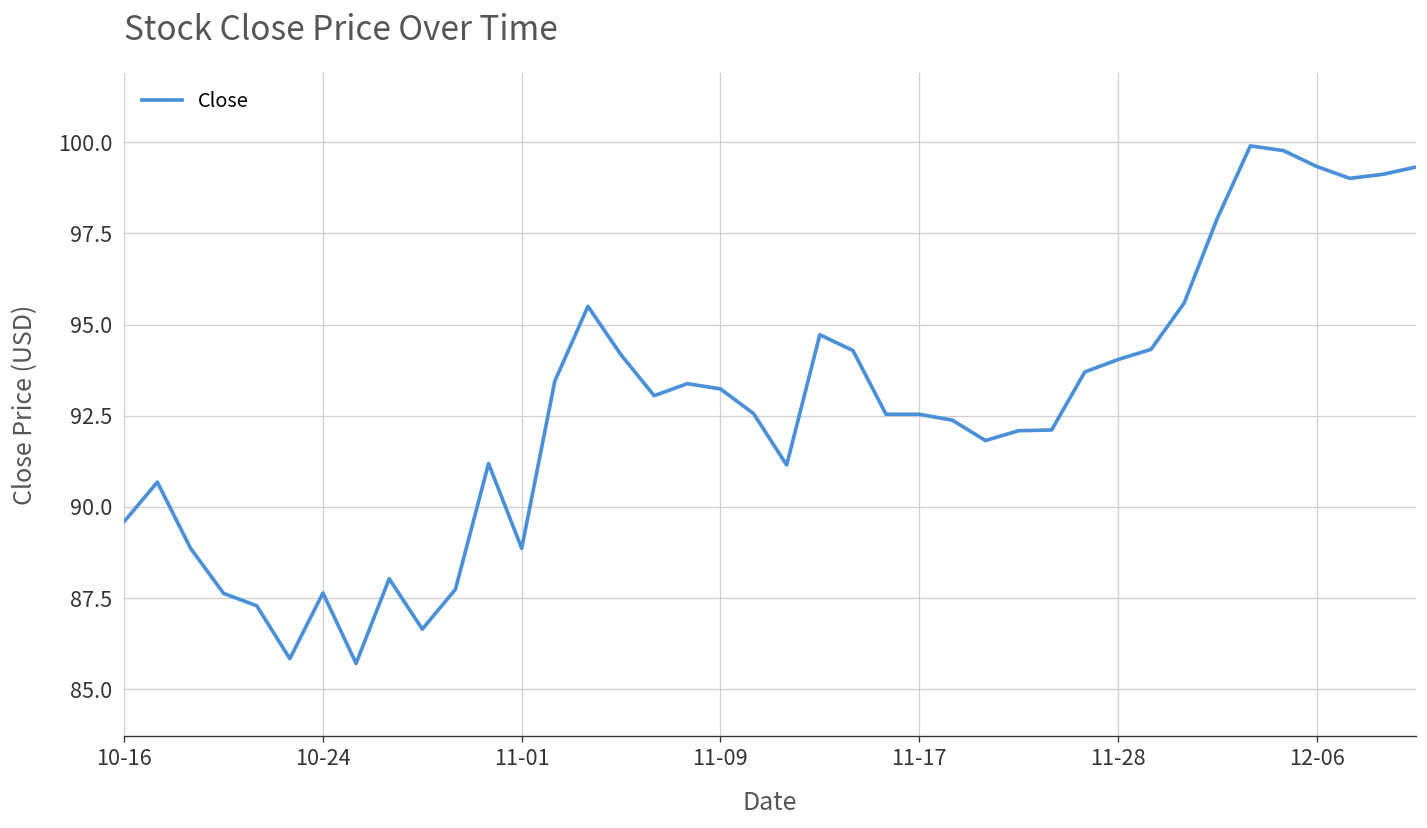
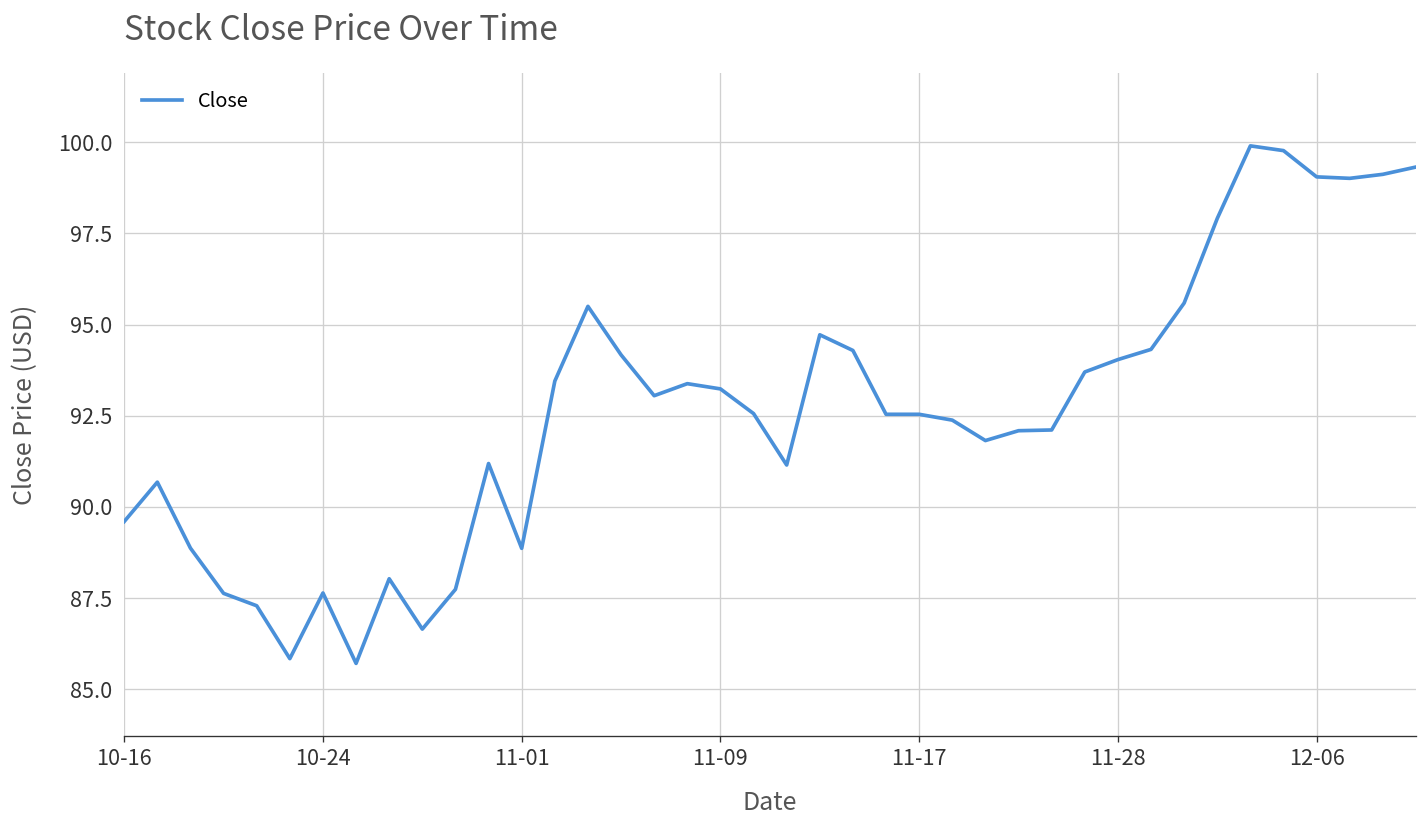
12-06: 99.3 -> 99.1
